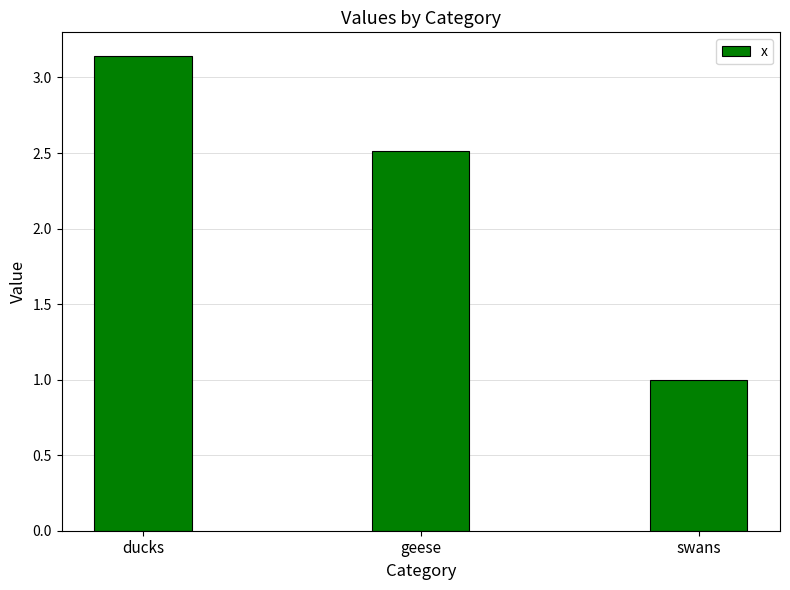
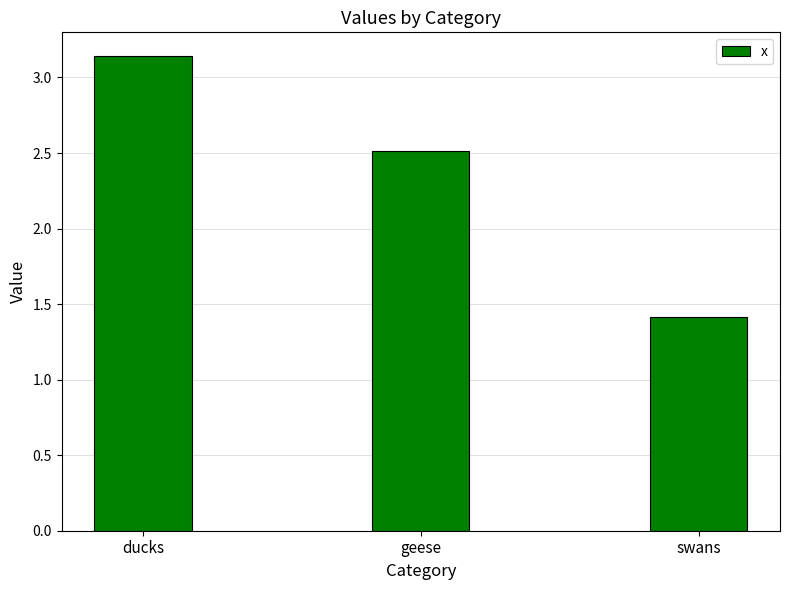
swans: 1.00 -> 1.41
